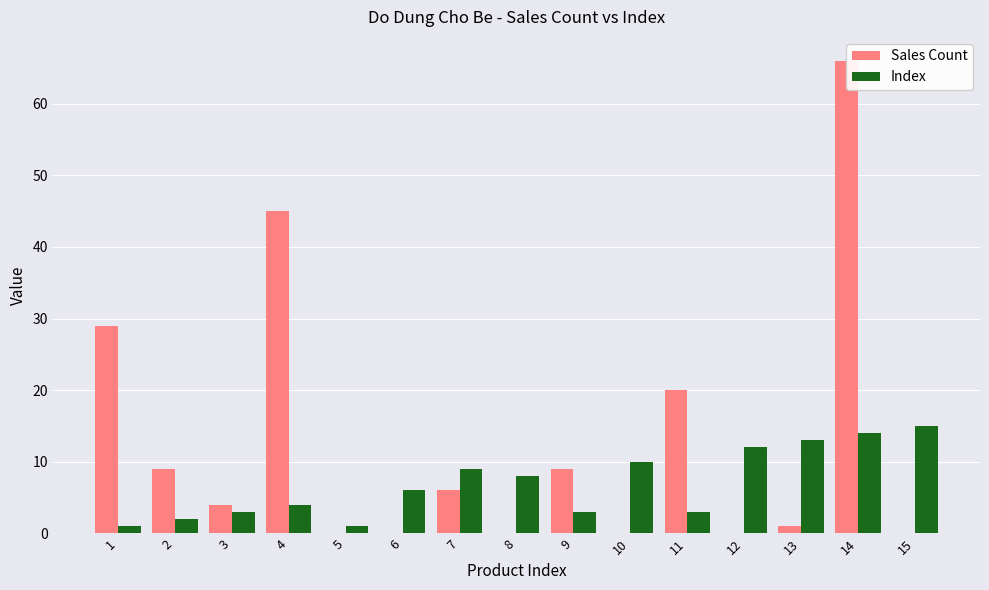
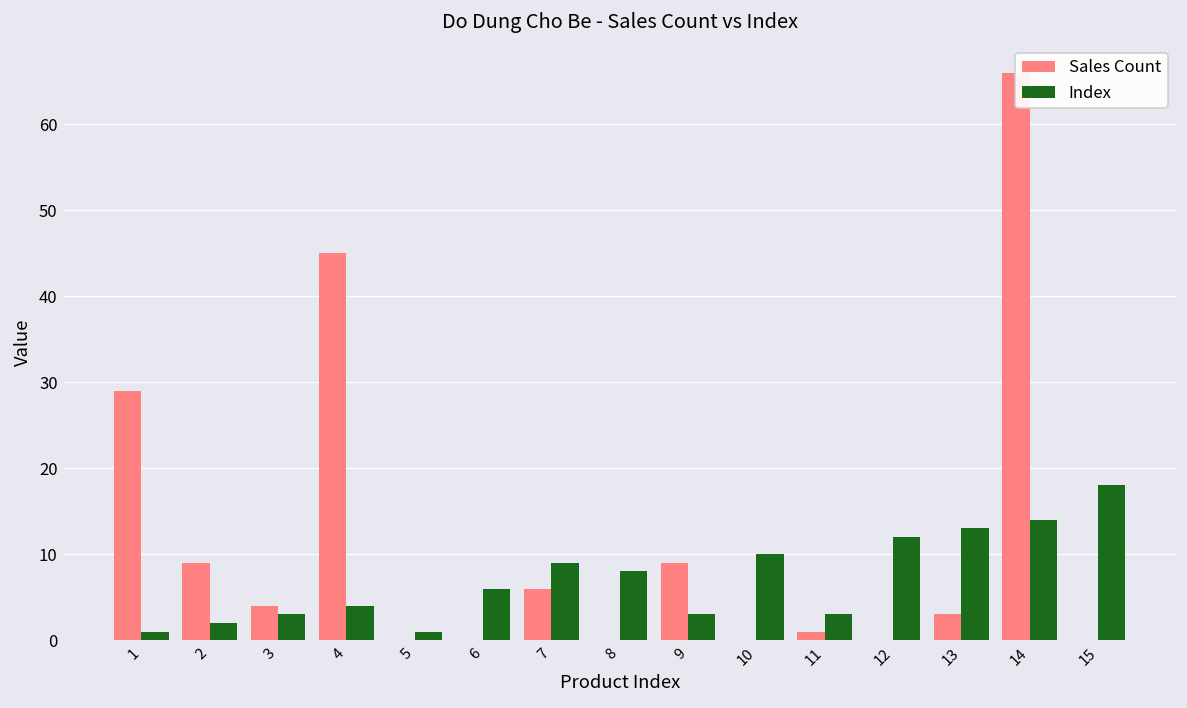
Sales Count, 11: 20 -> 1
Sales Count, 13: 1 -> 3
Index, 15: 15 -> 18
